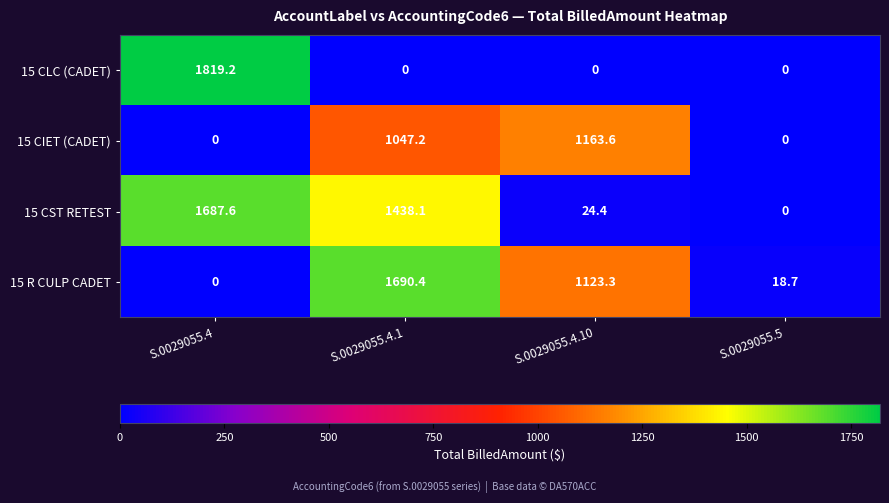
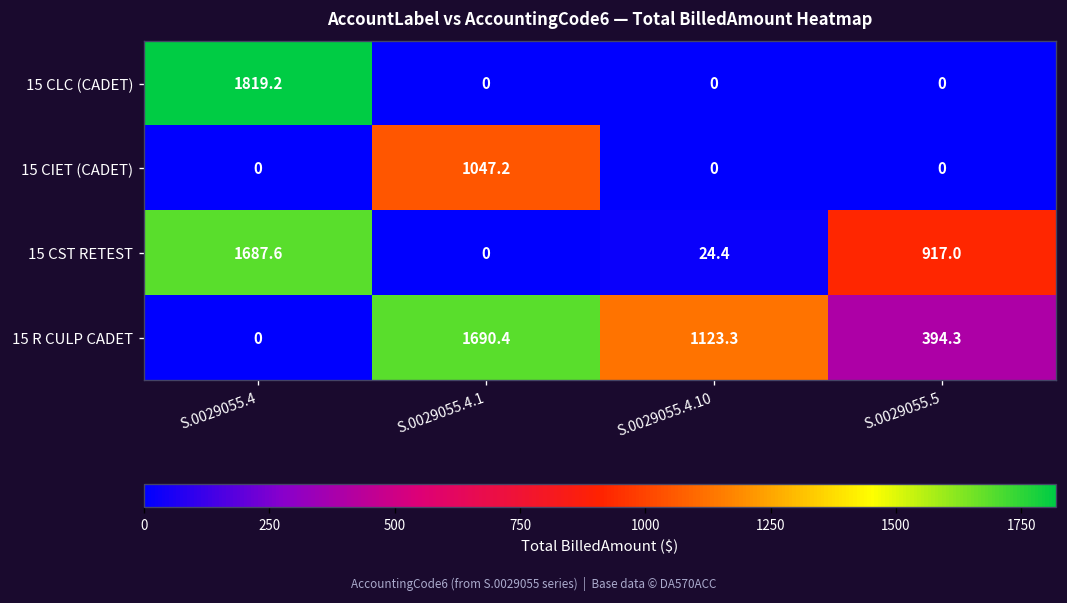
15 CIET (CADET), S.0029055.4.10: 1163.6 -> 0
15 CST RETEST, S.0029055.4.1: 1438.1 -> 0
15 CST RETEST, S.0029055.5: 0 -> 917.0
15 R CULP CADET, S.0029055.5: 18.7 -> 394.3
